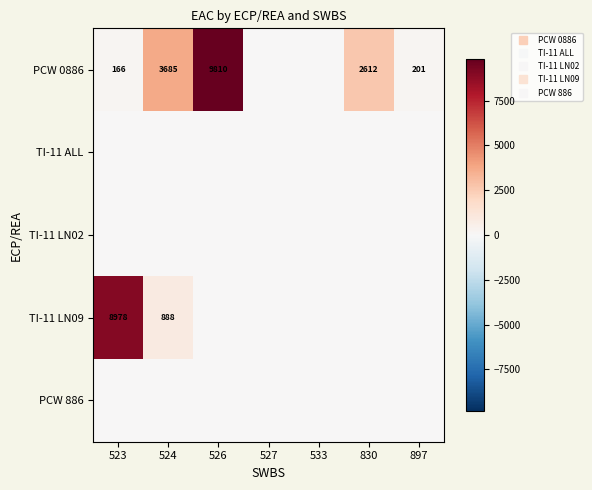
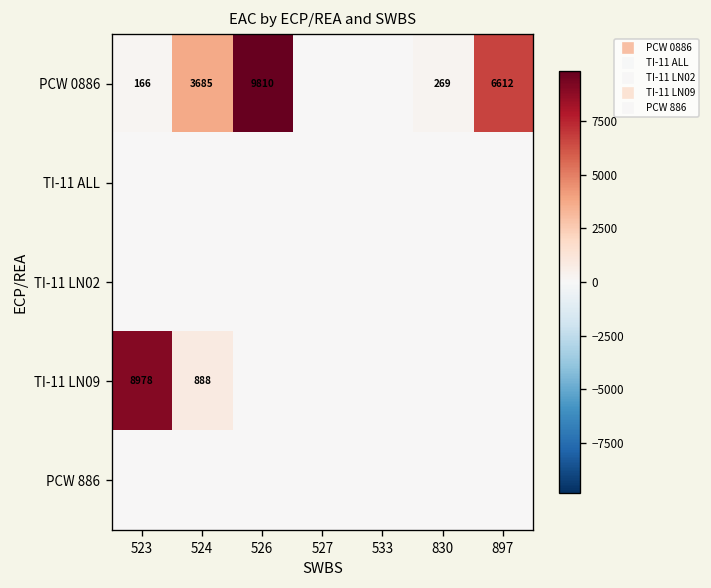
PCW 0886, 830: 2612 -> 269
PCW 0886, 897: 201 -> 6612
